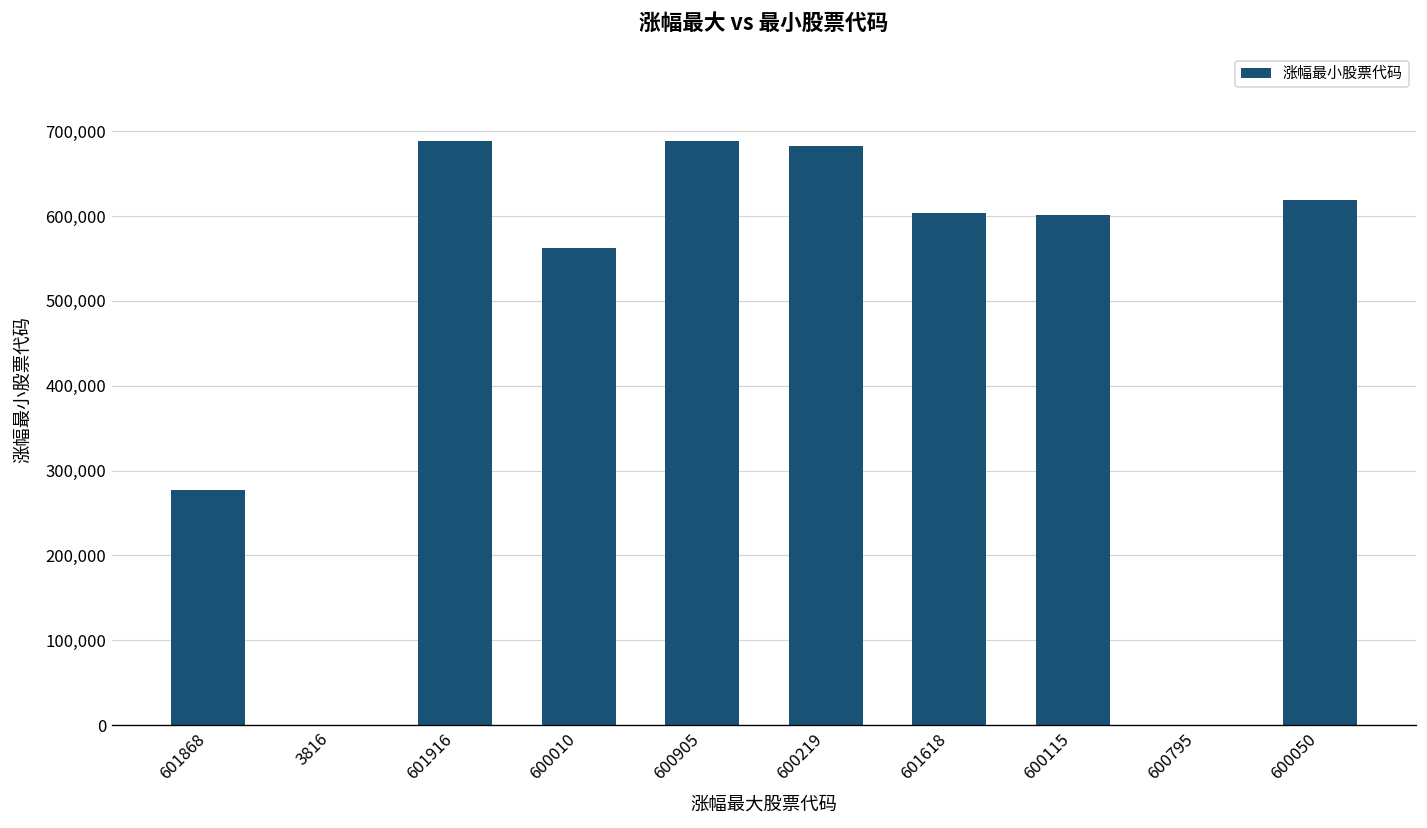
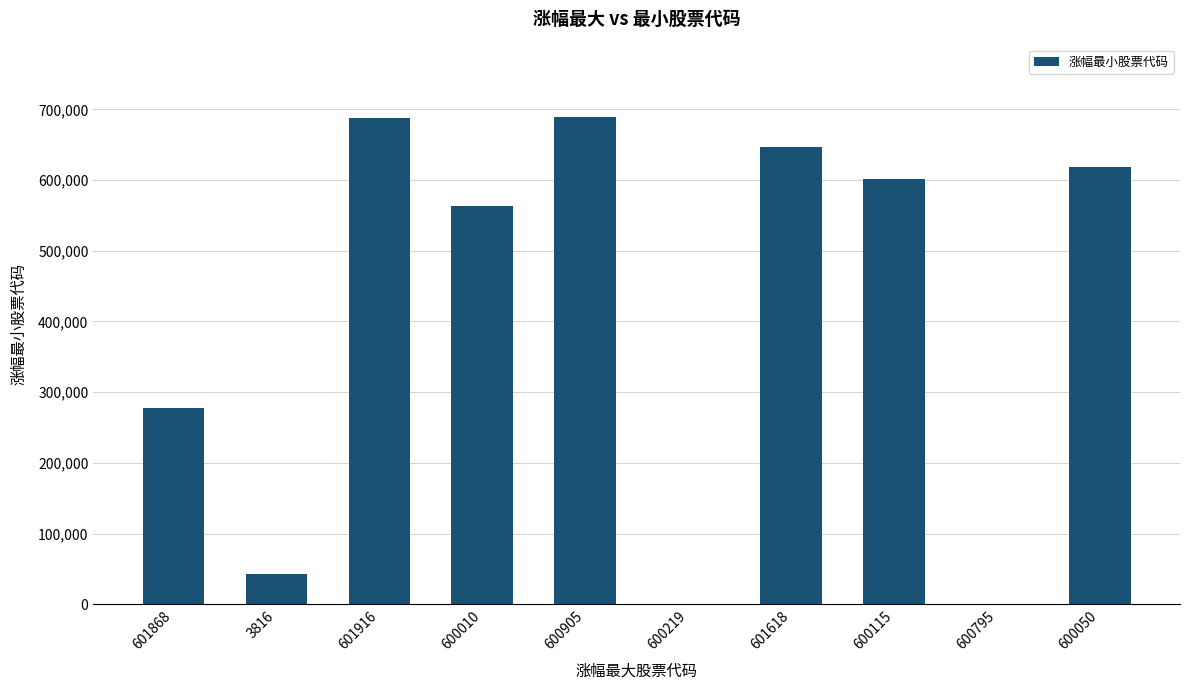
3816: 0 -> 40,000
600219: 680,000 -> 0
601618: 600,000 -> 650,000
